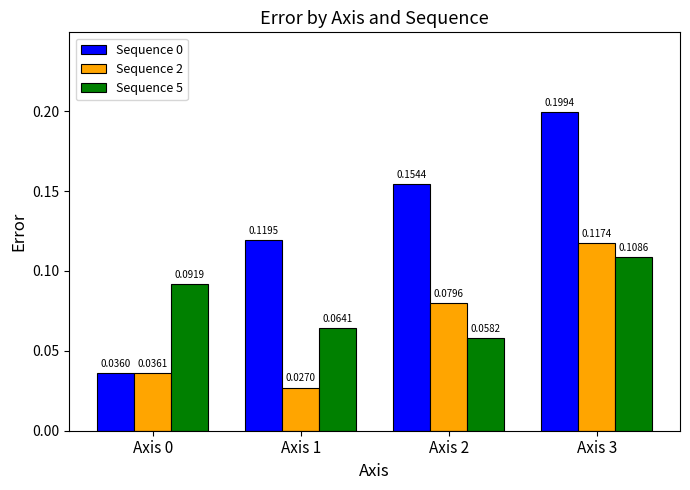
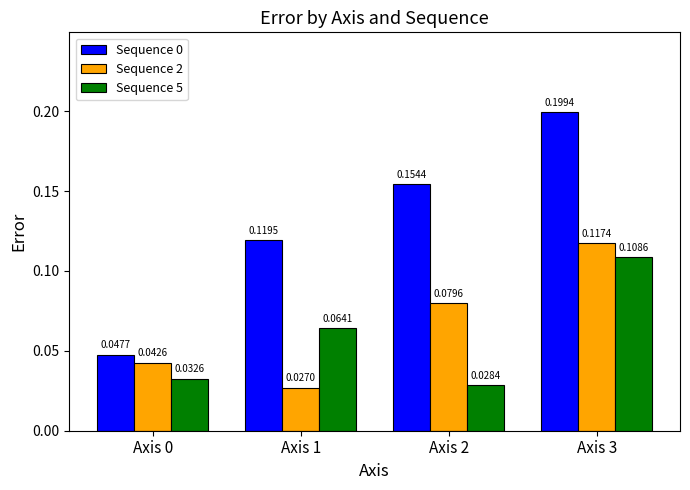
Sequence 0, Axis 0: 0.0360 -> 0.0477
Sequence 2, Axis 0: 0.0361 -> 0.0426
Sequence 5, Axis 0: 0.0919 -> 0.0326
Sequence 5, Axis 2: 0.0582 -> 0.0284
